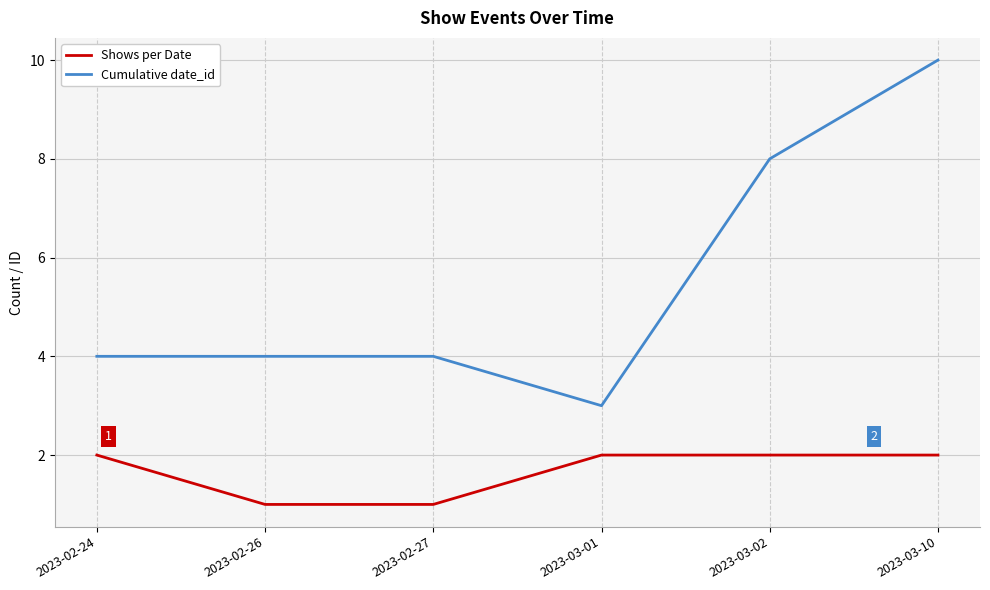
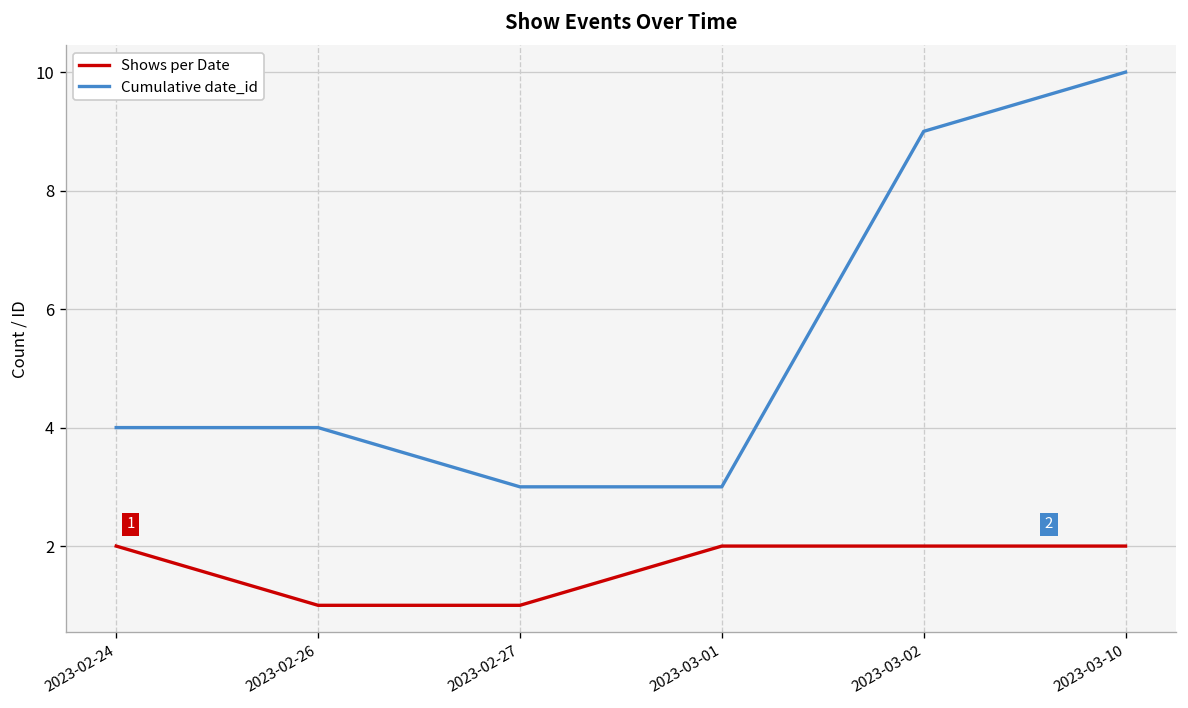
Cumulative date_id, 2023-02-27: 4 -> 3
Cumulative date_id, 2023-03-02: 8 -> 9
